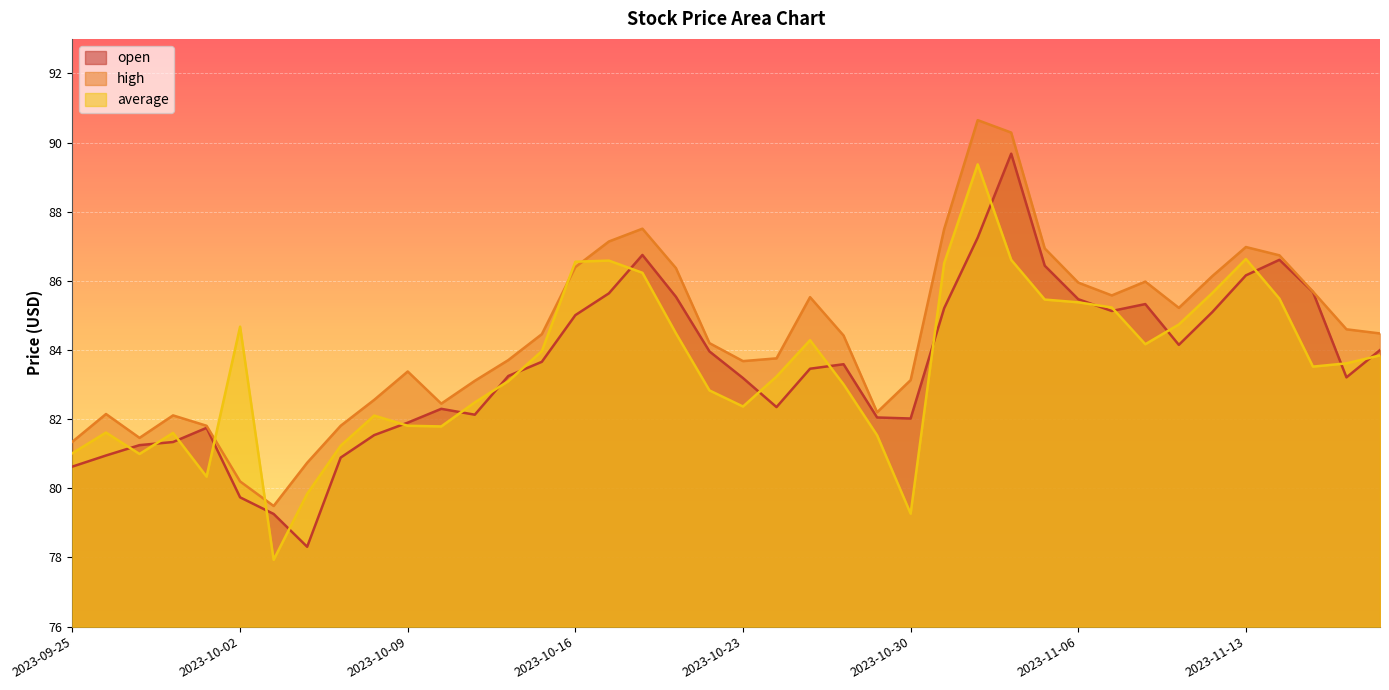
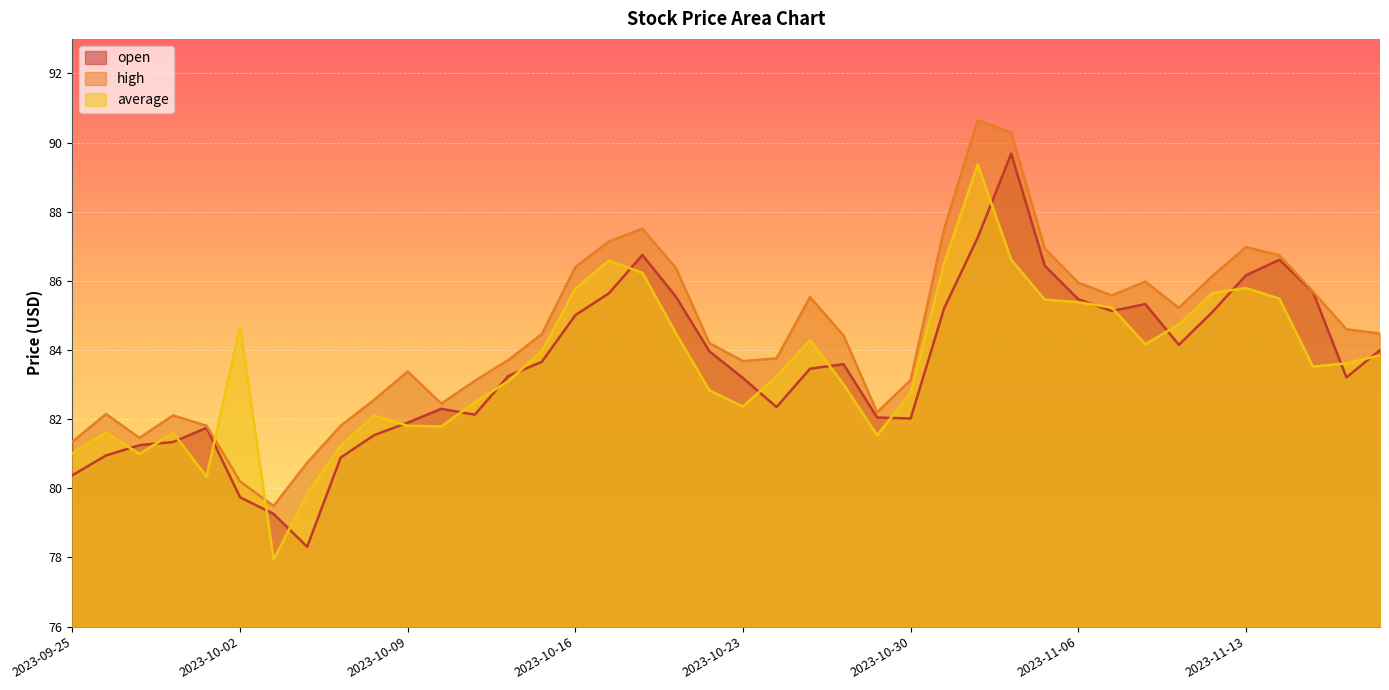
open, 2023-09-25: 80.6 -> 80.4
average, 2023-10-16: 86.6 -> 85.8
average, 2023-10-30: 79.3 -> 82.8
average, 2023-11-13: 86.6 -> 85.8
